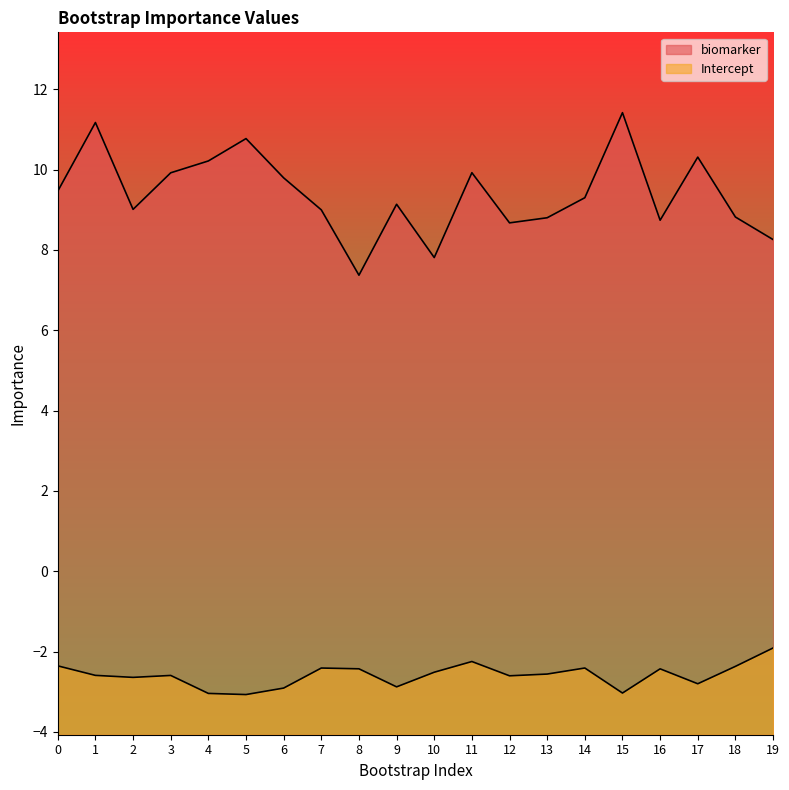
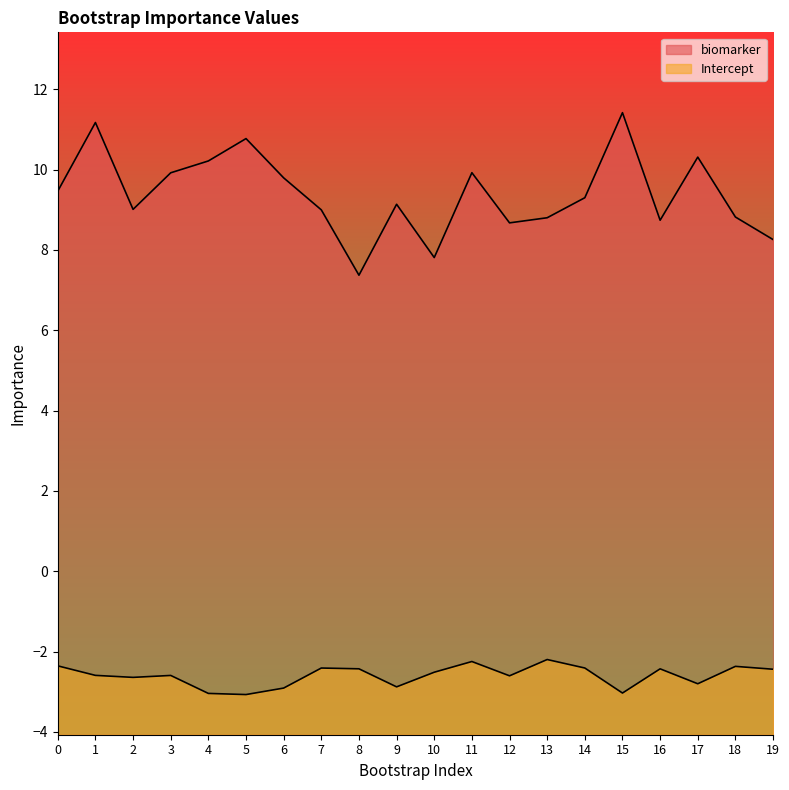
Intercept, 13: -2.6 -> -2.2
Intercept, 19: -1.9 -> -2.4
